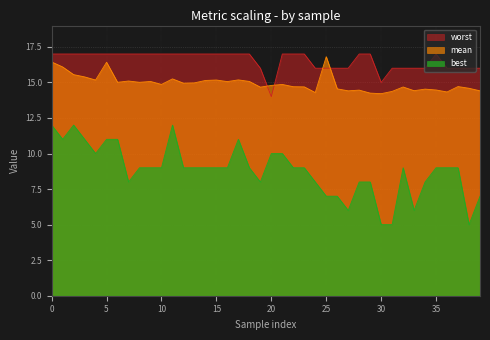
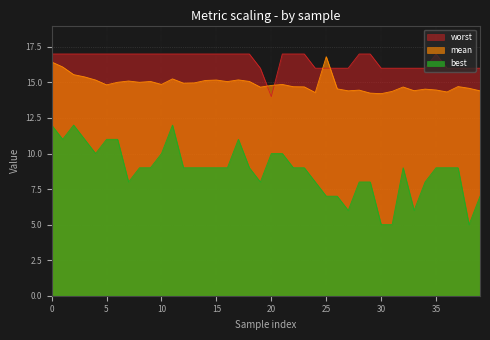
mean, 5: 16.4 -> 14.8
best, 10: 9 -> 10
worst, 30: 15 -> 16
